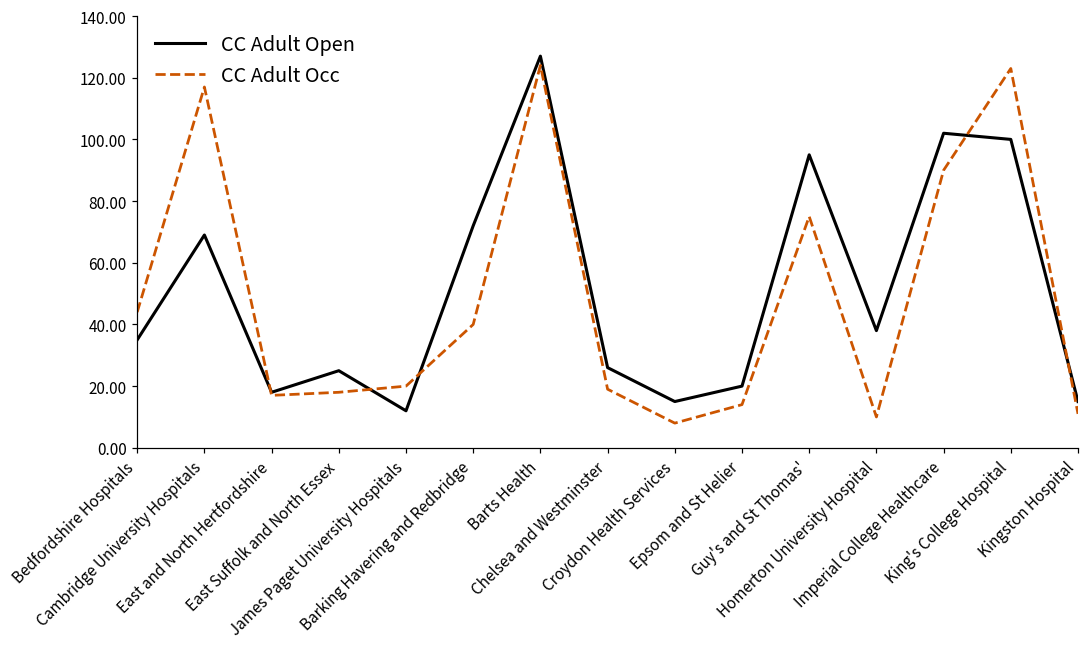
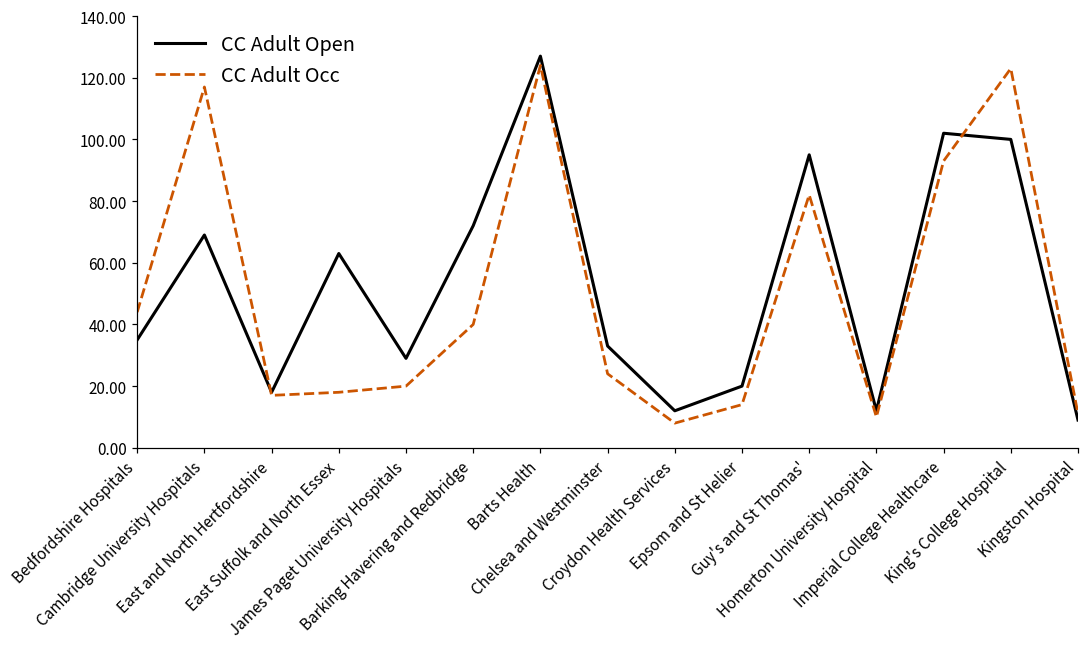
CC Adult Open, East Suffolk and North Essex: 25 -> 63
CC Adult Open, James Paget University Hospitals: 12 -> 29
CC Adult Open, Chelsea and Westminster: 26 -> 33
CC Adult Occ, Chelsea and Westminster: 19 -> 24
CC Adult Open, Croydon Health Services: 15 -> 12
CC Adult Occ, Guy's and St Thomas': 75 -> 82
CC Adult Open, Homerton University Hospital: 38 -> 12
CC Adult Occ, Imperial College Healthcare: 90 -> 93
CC Adult Open, Kingston Hospital: 15 -> 9
